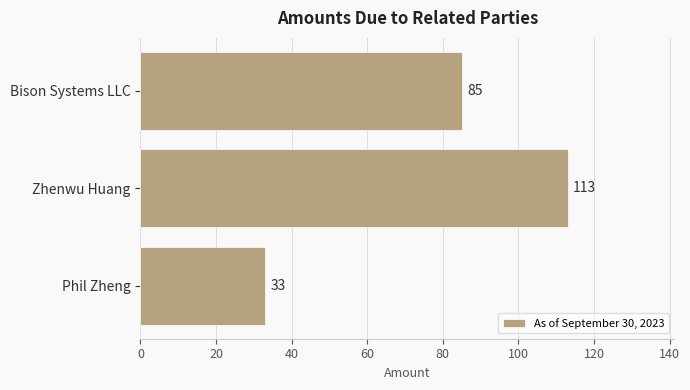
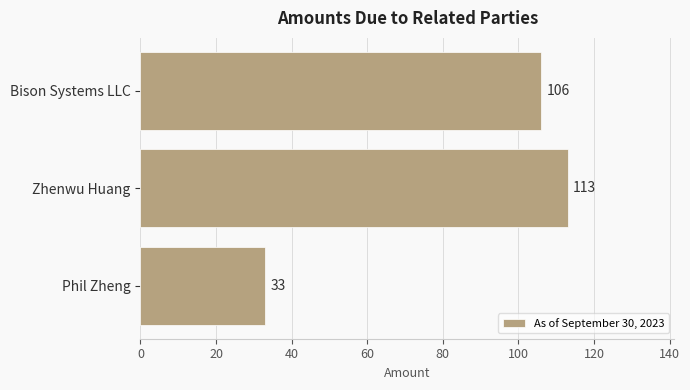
Bison Systems LLC: 85 -> 106
